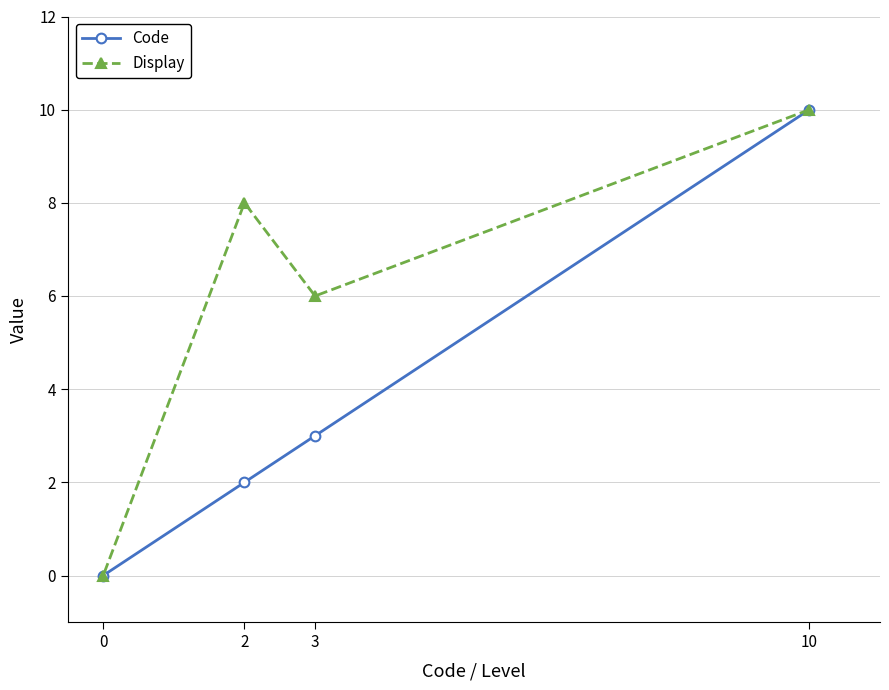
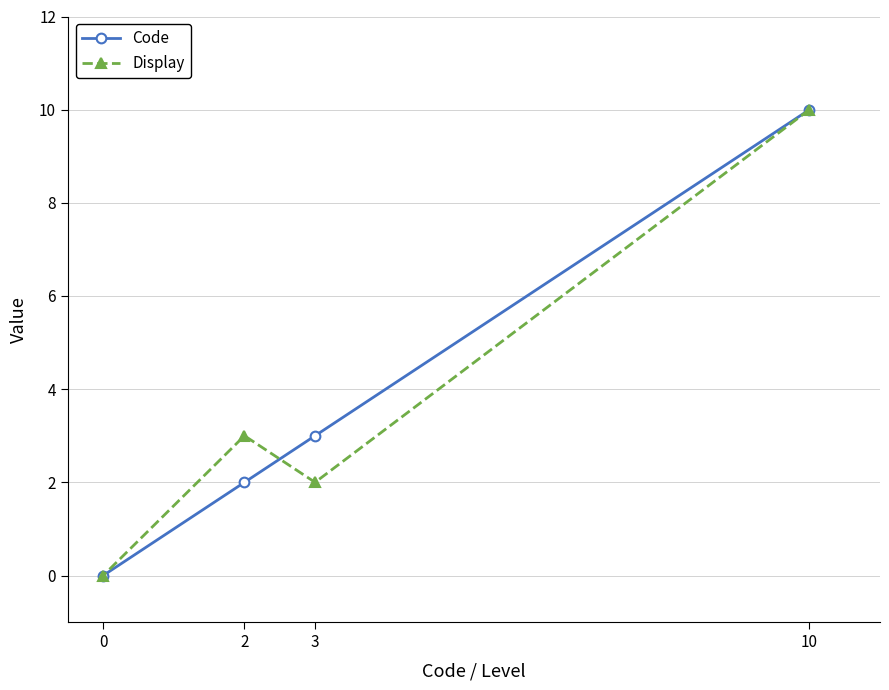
Display, 2: 8 -> 3
Display, 3: 6 -> 2
